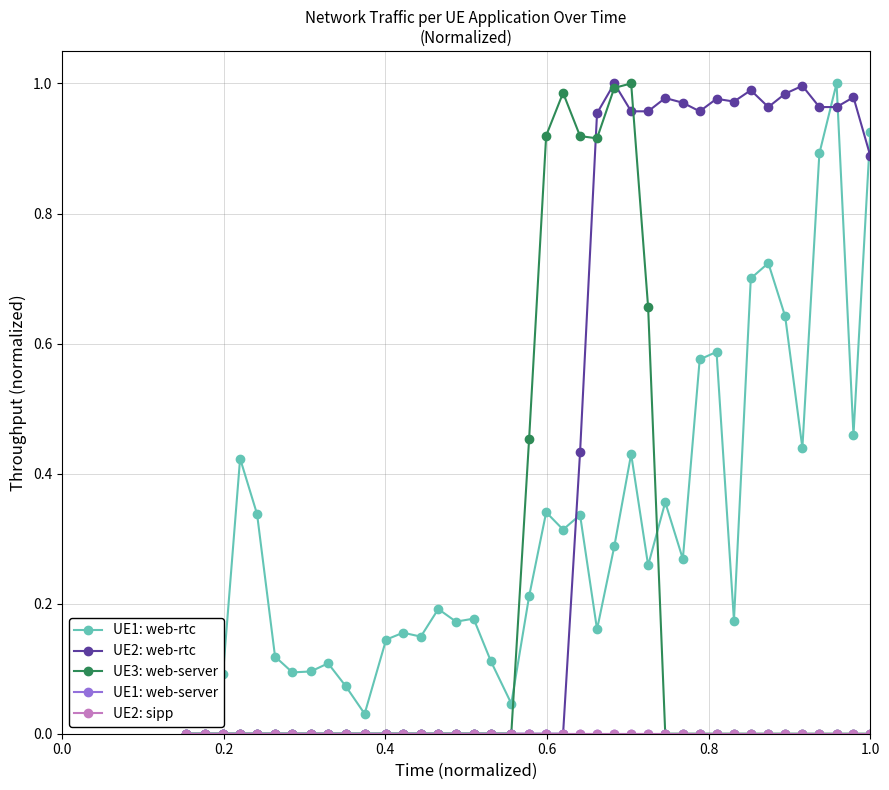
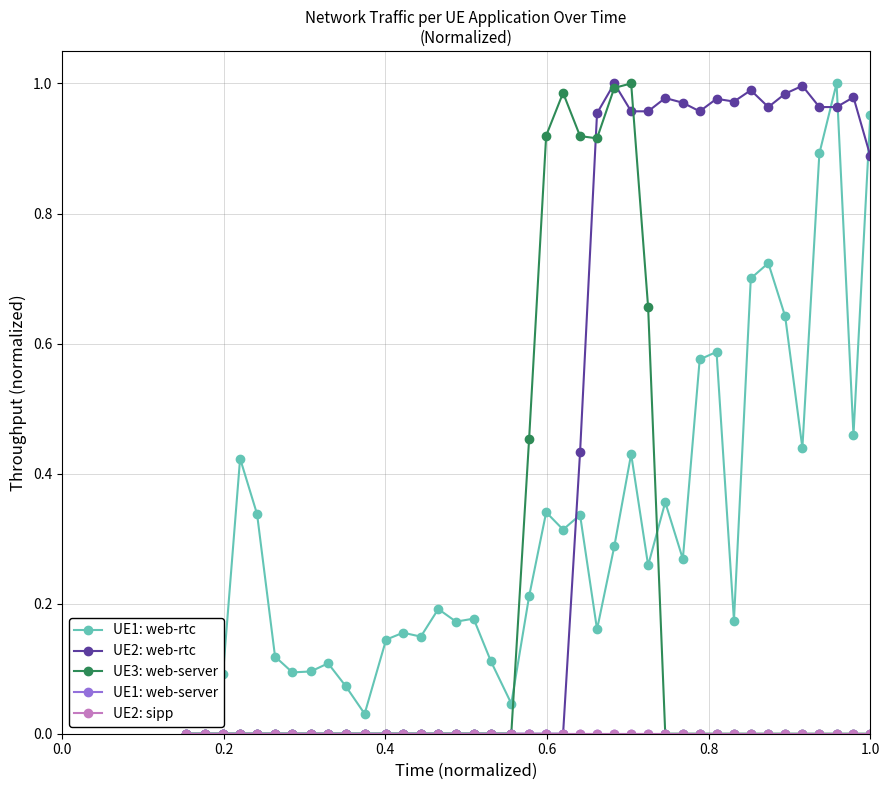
UE1: web-rtc, 1.0: 0.93 -> 0.95
